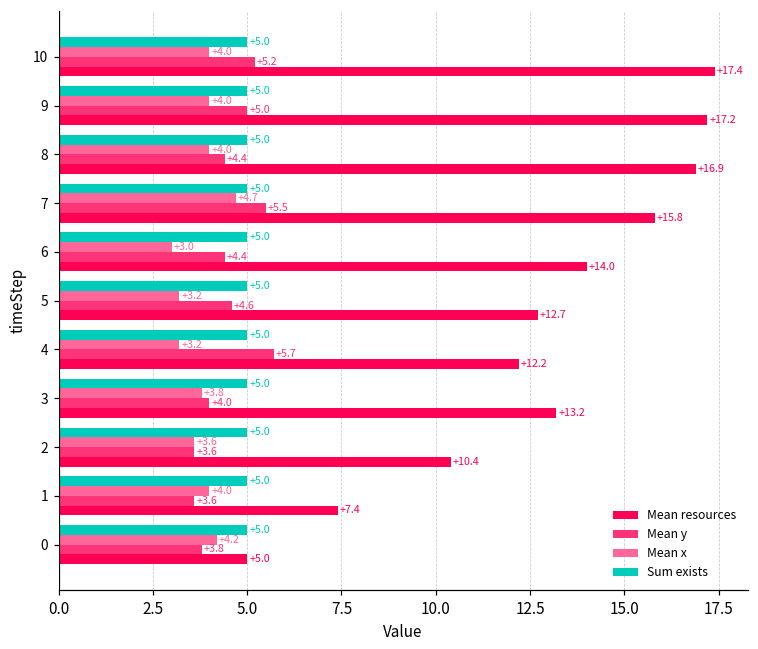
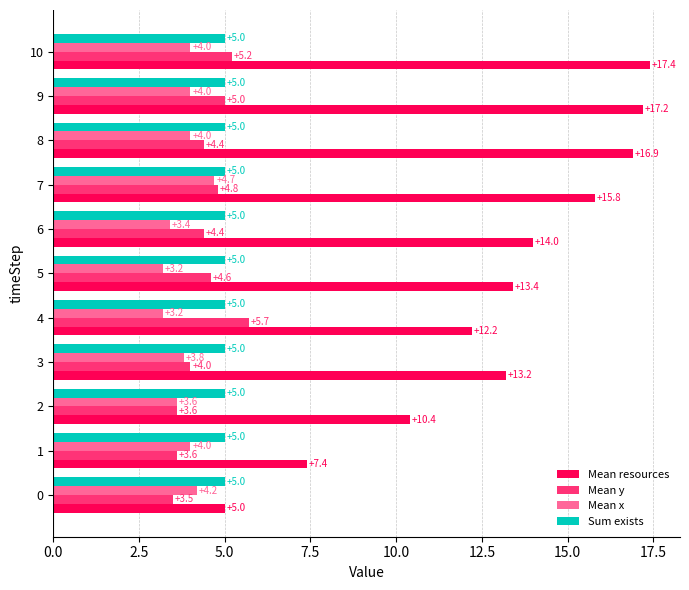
Mean y, 7: +5.5 -> +4.8
Mean x, 6: +3.0 -> +3.4
Mean resources, 5: +12.7 -> +13.4
Mean y, 0: +3.8 -> +3.5
